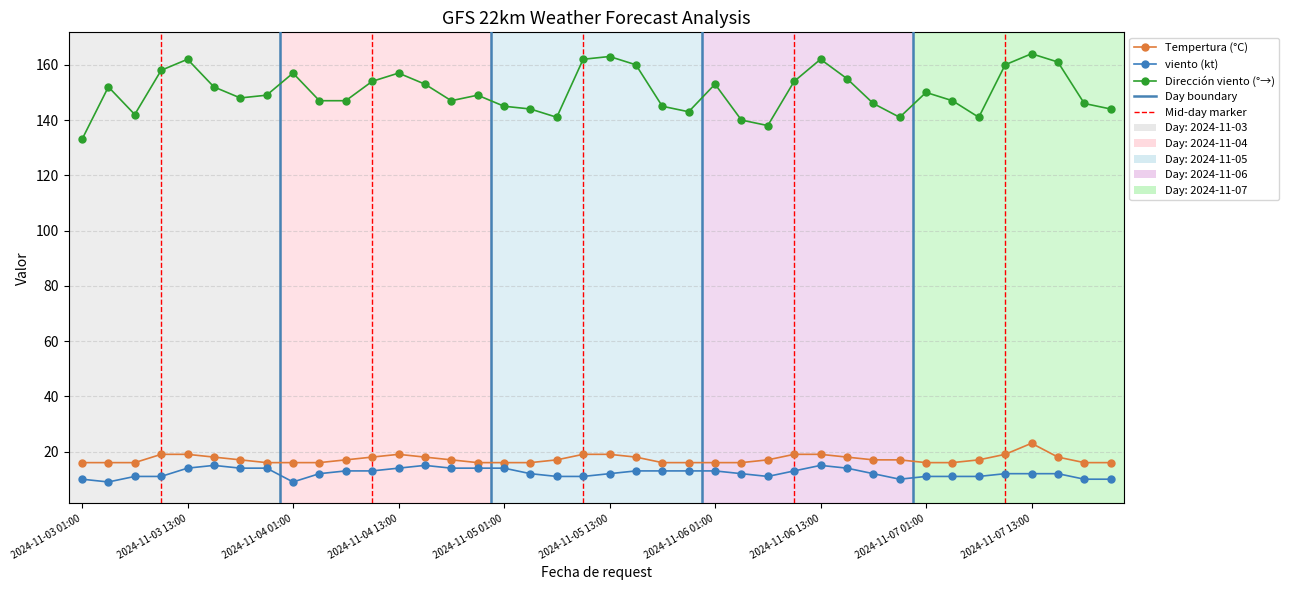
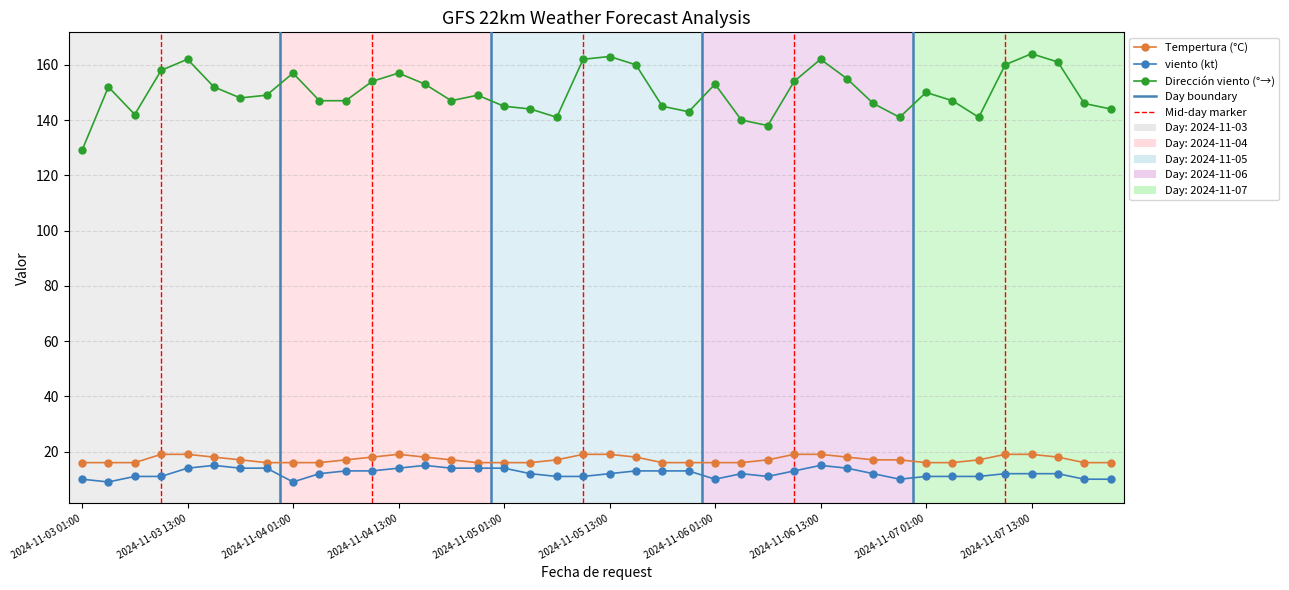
Dirección viento (°→), 2024-11-03 01:00: 133 -> 129
viento (kt), 2024-11-06 01:00: 13 -> 10
Tempertura (°C), 2024-11-07 13:00: 23 -> 19
